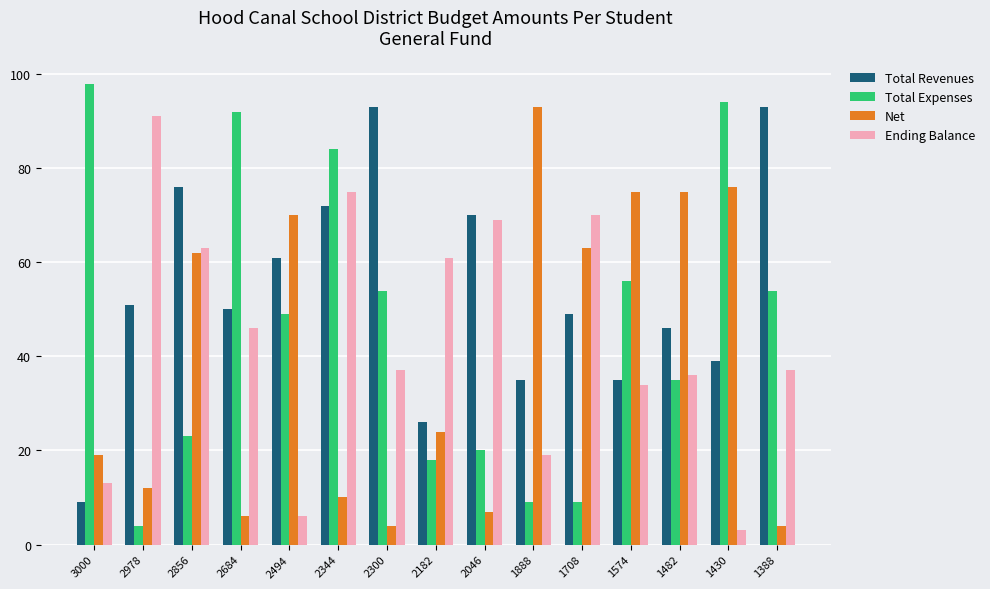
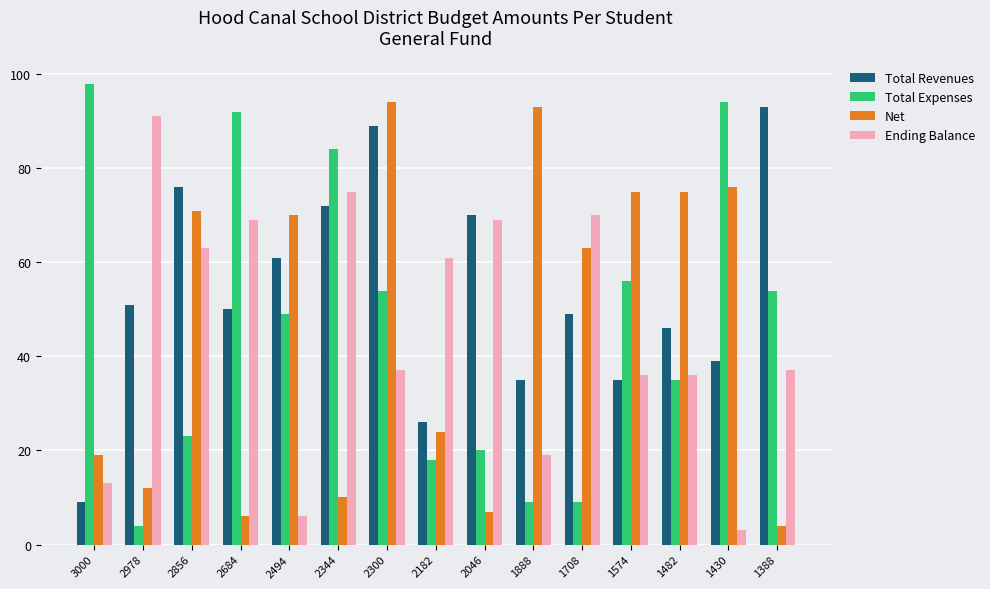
Net, 2856: 62 -> 71
Ending Balance, 2684: 46 -> 69
Total Revenues, 2300: 93 -> 89
Net, 2300: 4 -> 94
Ending Balance, 1574: 34 -> 36
